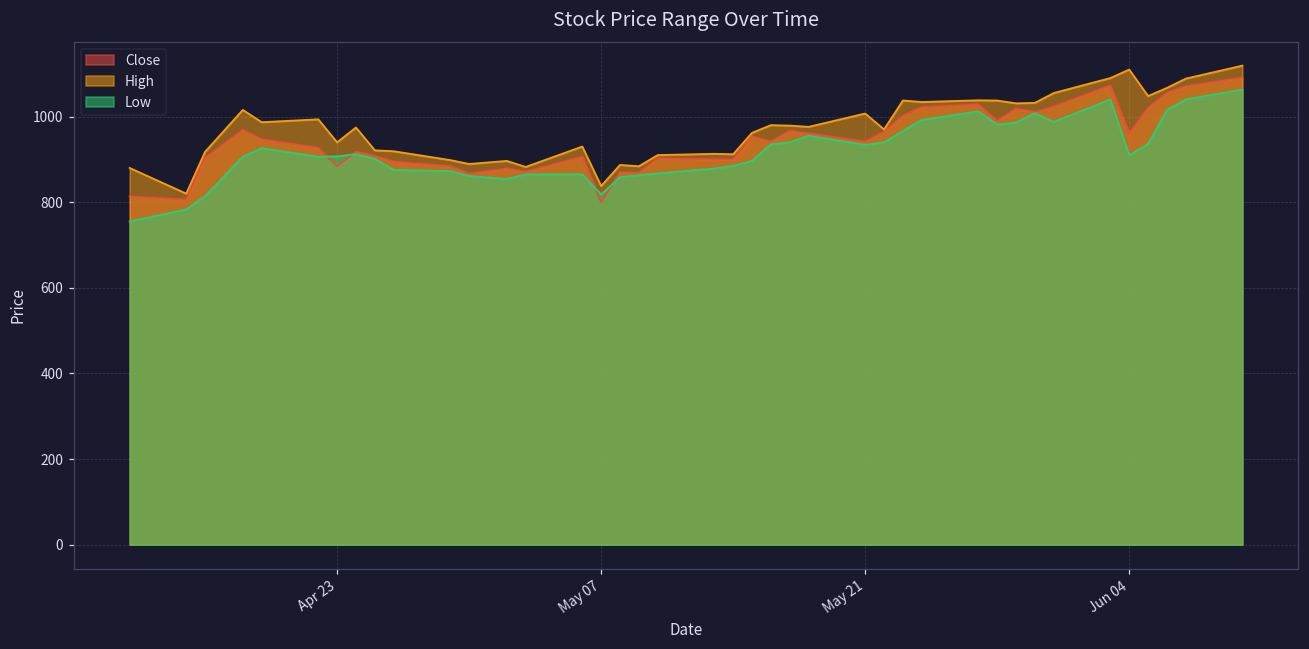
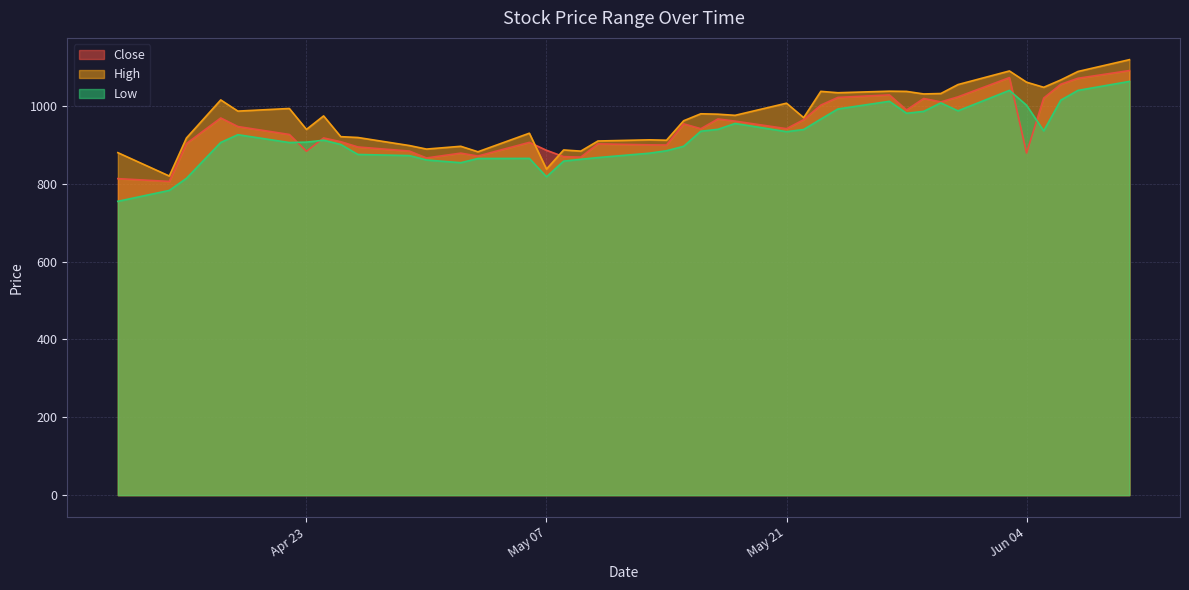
Close, May 07: 800 -> 890
Close, Jun 04: 960 -> 880
High, Jun 04: 1110 -> 1060
Low, Jun 04: 910 -> 1000
